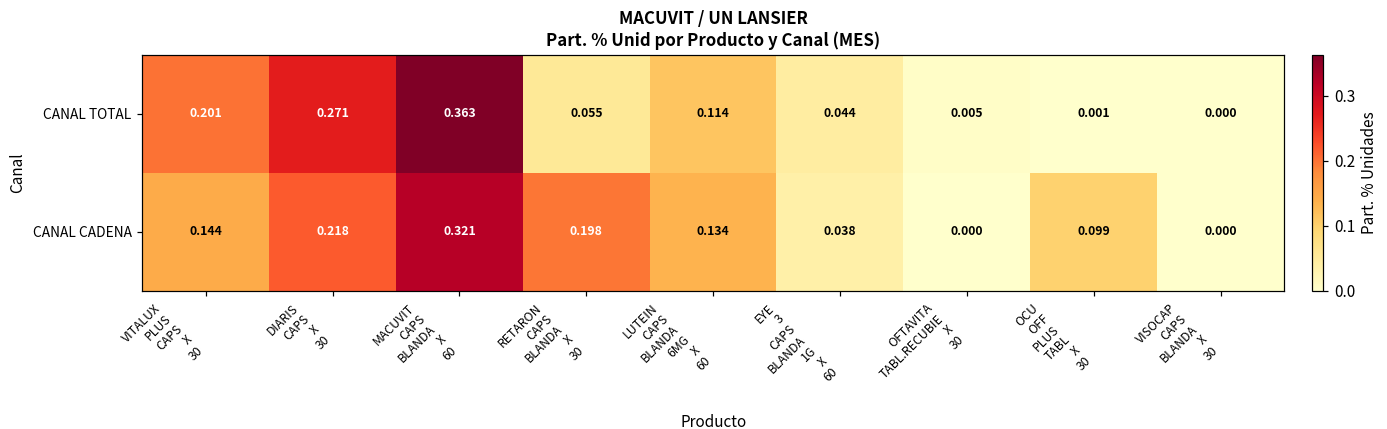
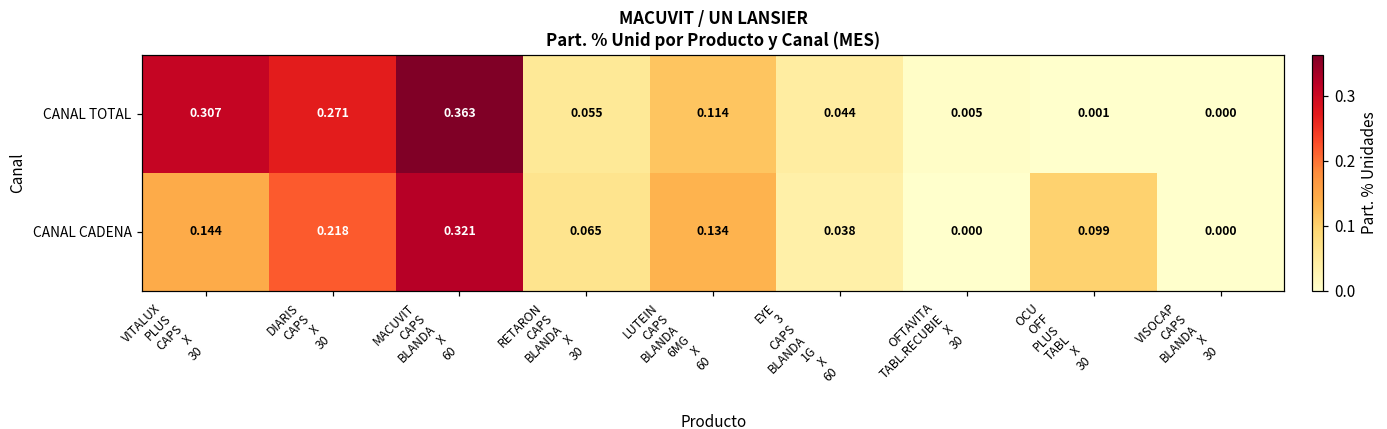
CANAL TOTAL, VITALUX PLUS CAPS X 30: 0.201 -> 0.307
CANAL CADENA, RETARON CAPS BLANDA X 30: 0.198 -> 0.065
